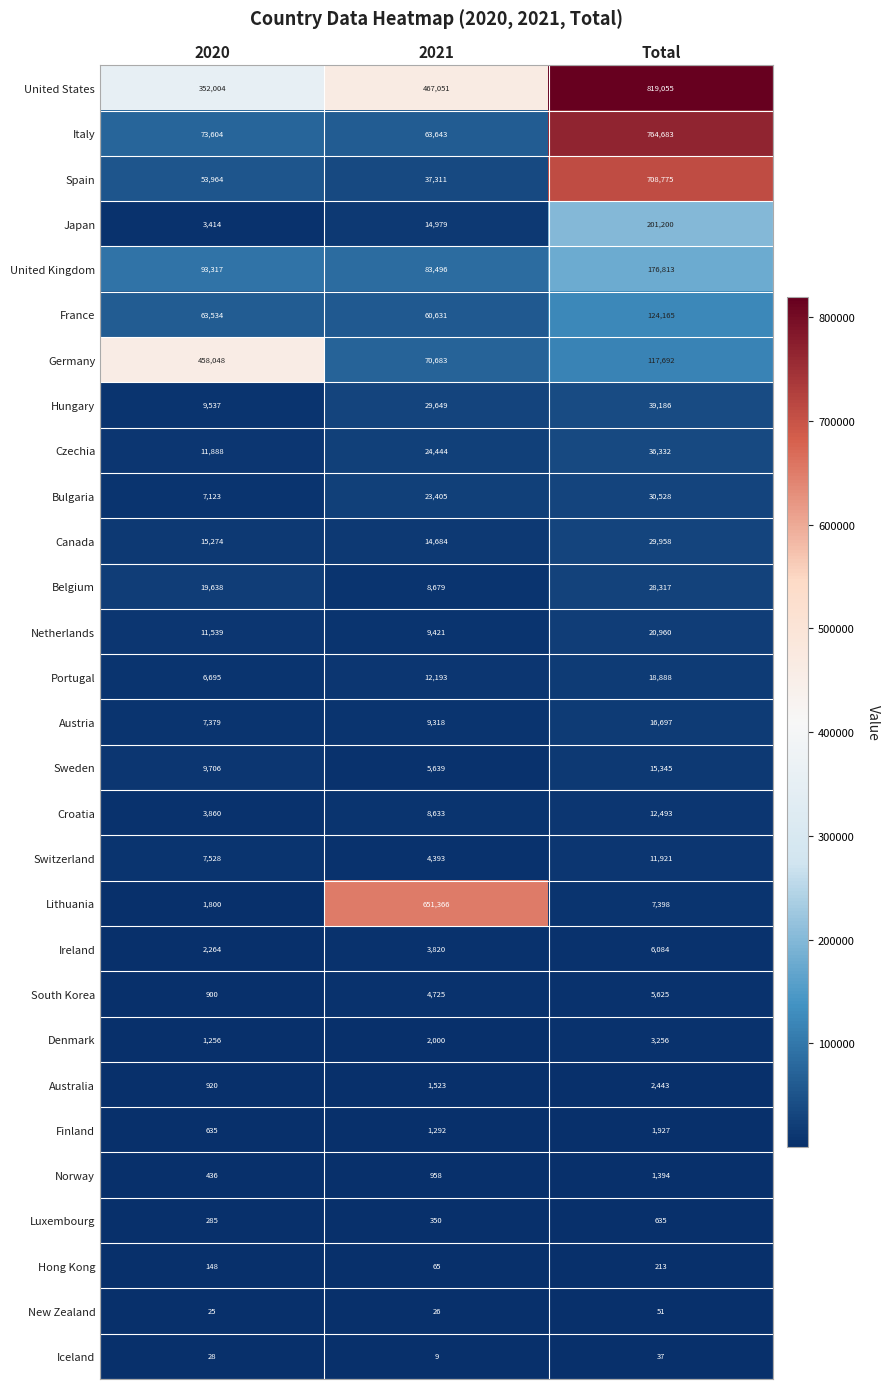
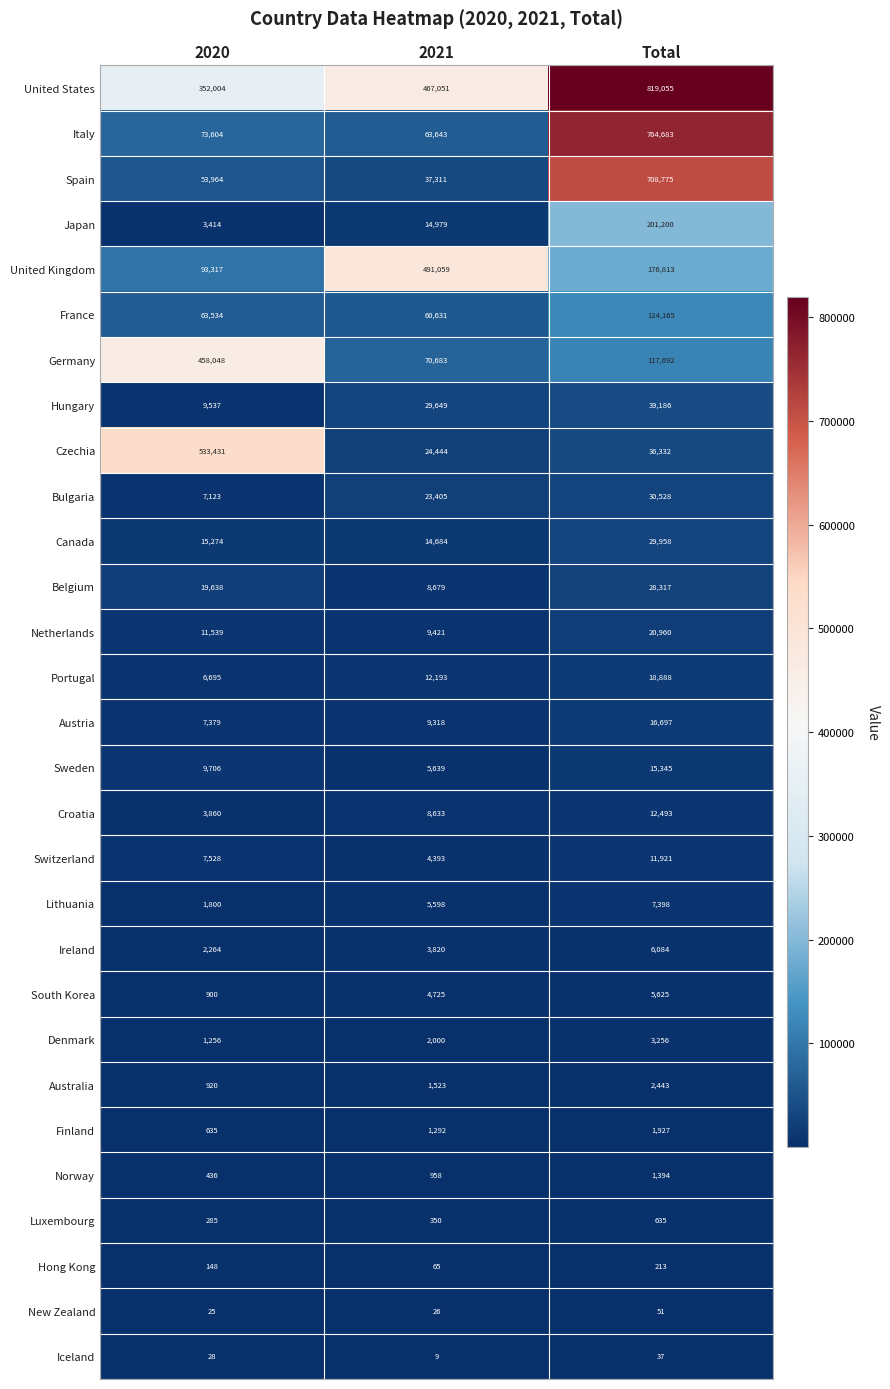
United Kingdom, 2021: 83,496 -> 491,059
Czechia, 2020: 11,888 -> 533,431
Lithuania, 2021: 651,366 -> 5,598
